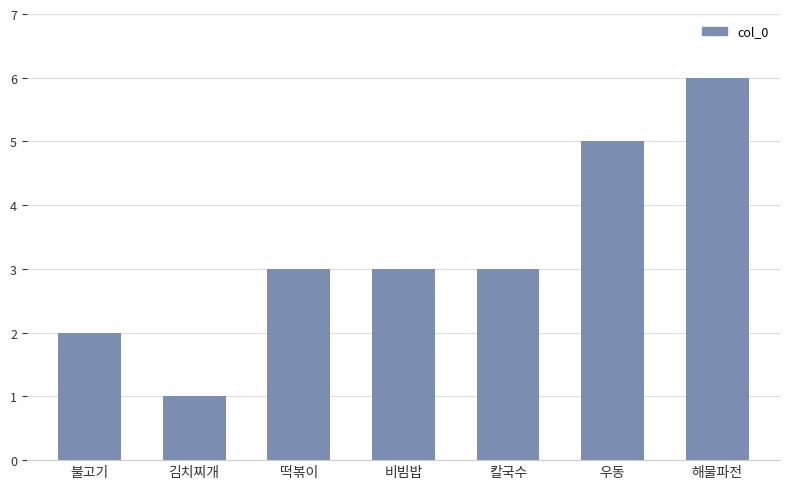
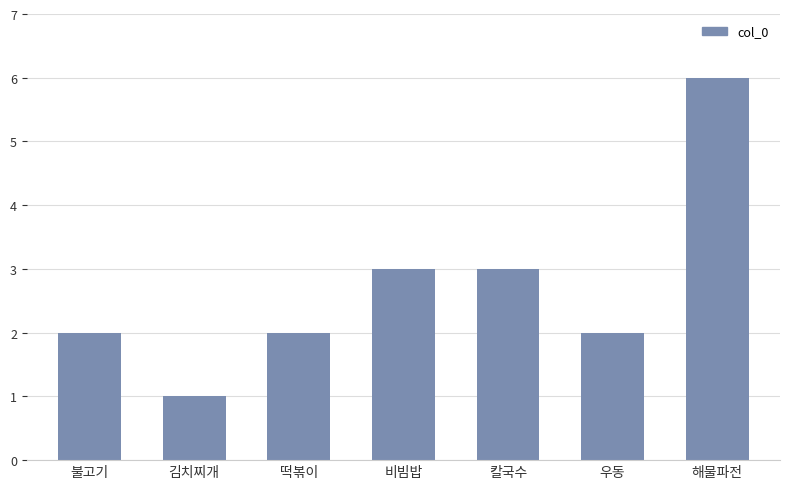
떡볶이: 3 -> 2
우동: 5 -> 2
